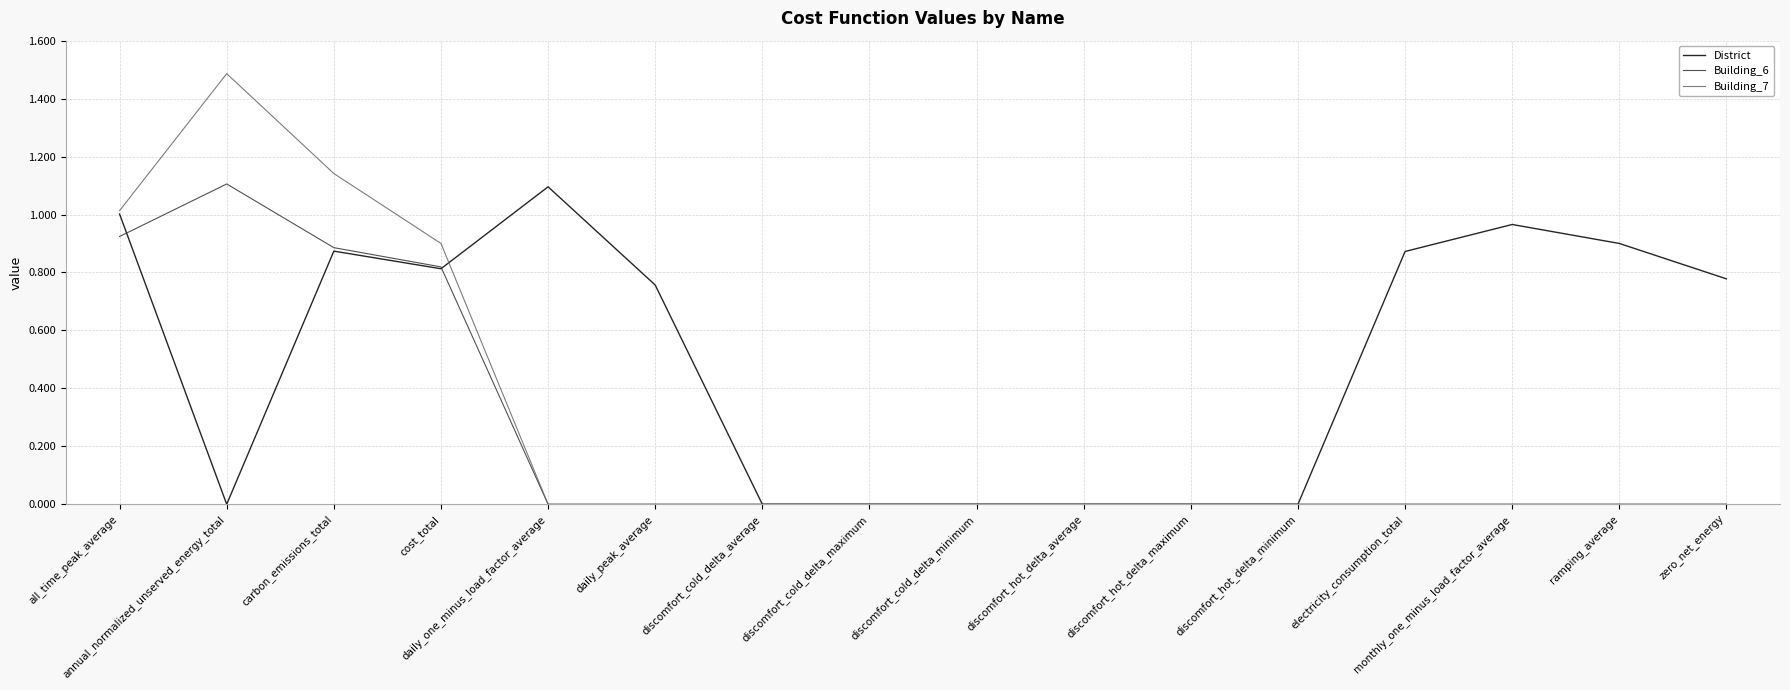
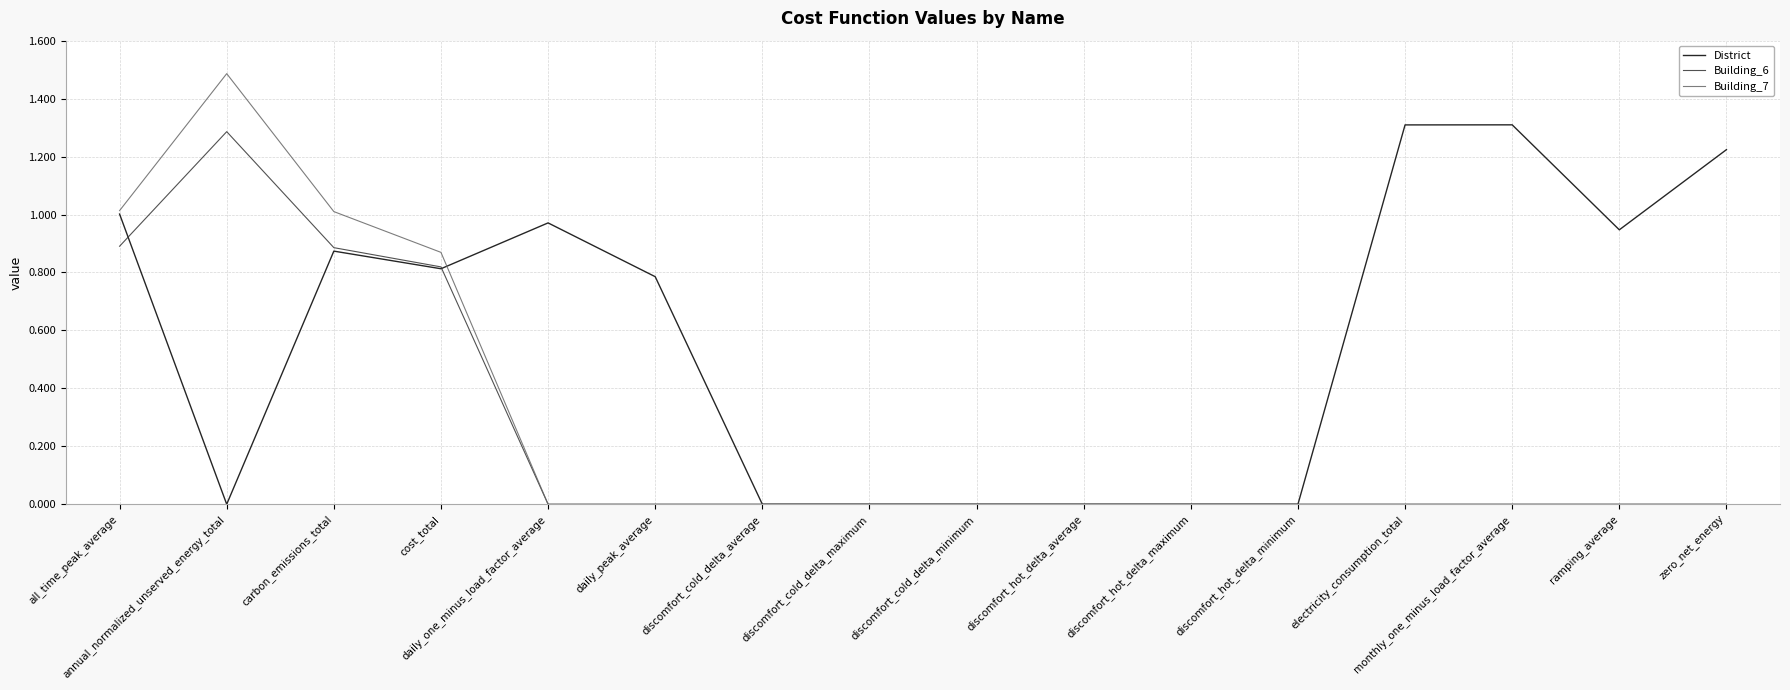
Building_6, all_time_peak_average: 0.92 -> 0.89
Building_6, annual_normalized_unserved_energy_total: 1.11 -> 1.29
Building_7, carbon_emissions_total: 1.14 -> 1.01
Building_7, cost_total: 0.90 -> 0.87
District, daily_one_minus_load_factor_average: 1.10 -> 0.97
District, daily_peak_average: 0.76 -> 0.79
District, electricity_consumption_total: 0.87 -> 1.31
District, monthly_one_minus_load_factor_average: 0.97 -> 1.31
District, ramping_average: 0.90 -> 0.95
District, zero_net_energy: 0.78 -> 1.22
